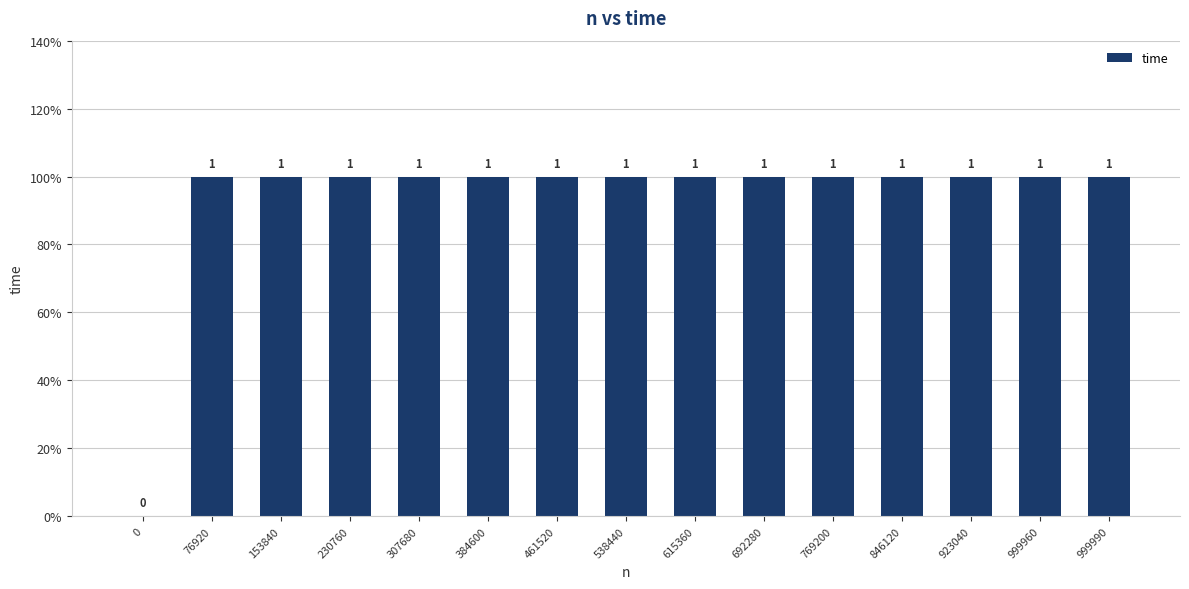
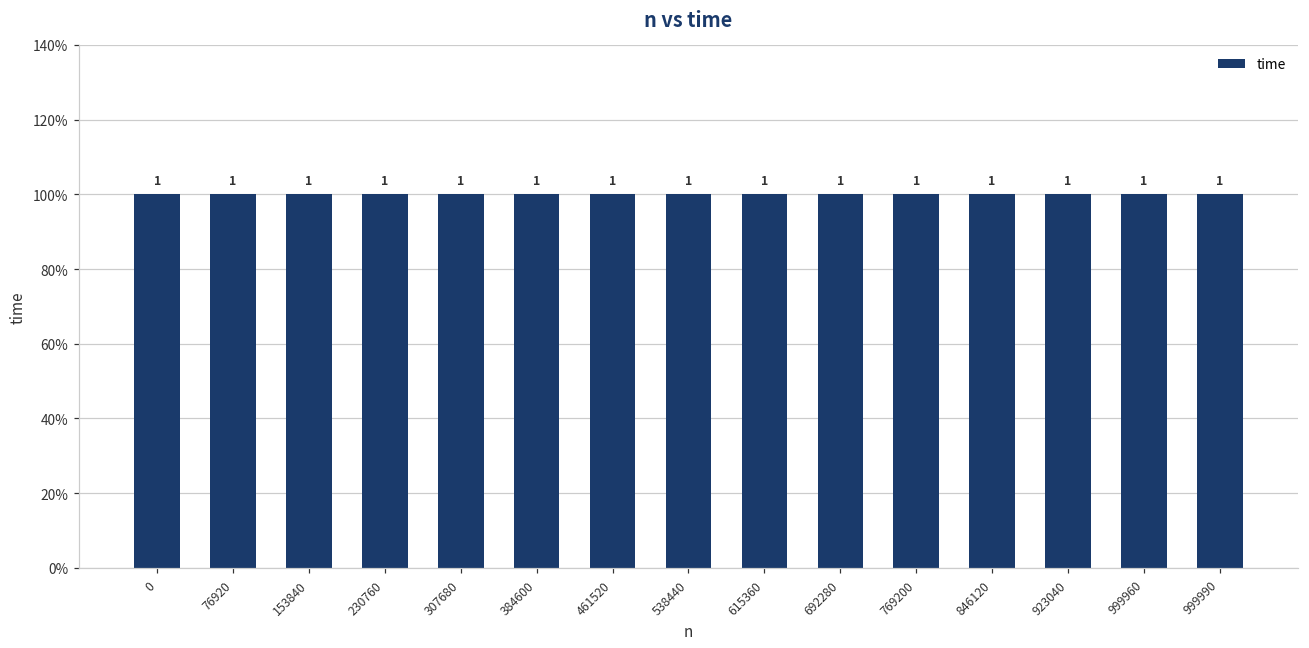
0: 0 -> 1
